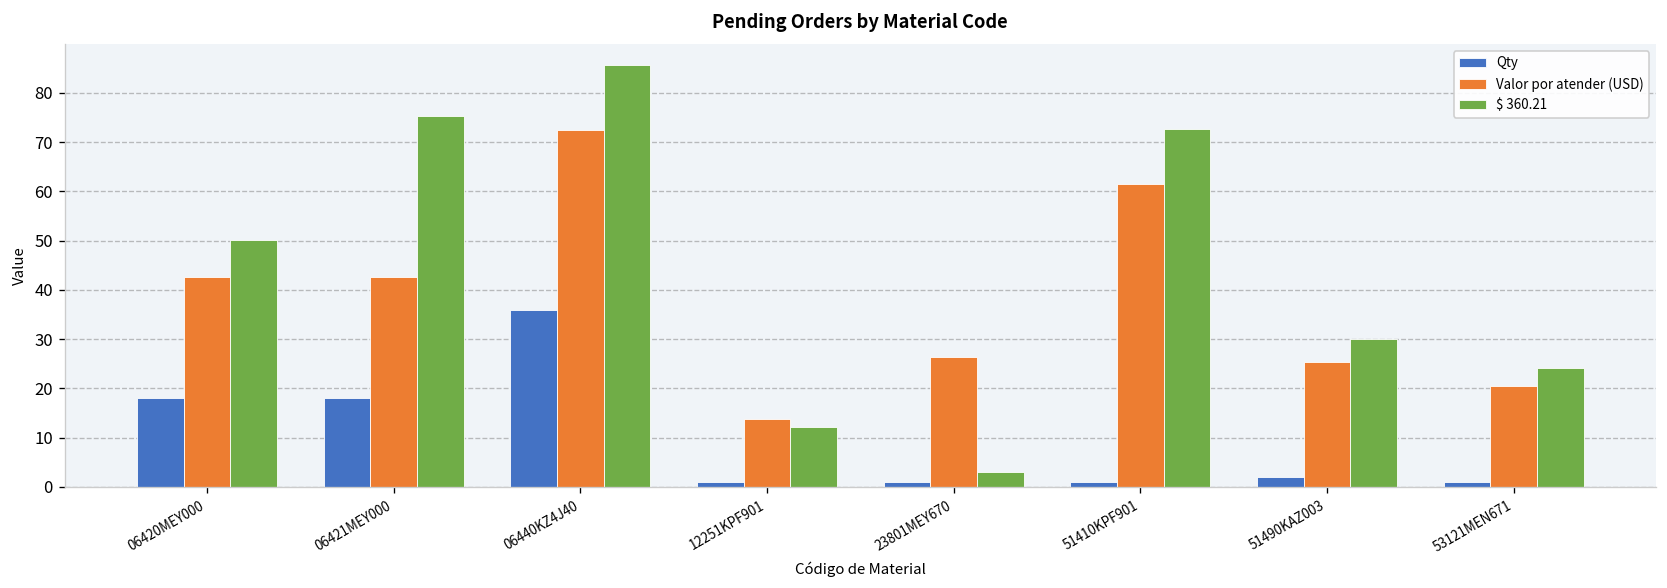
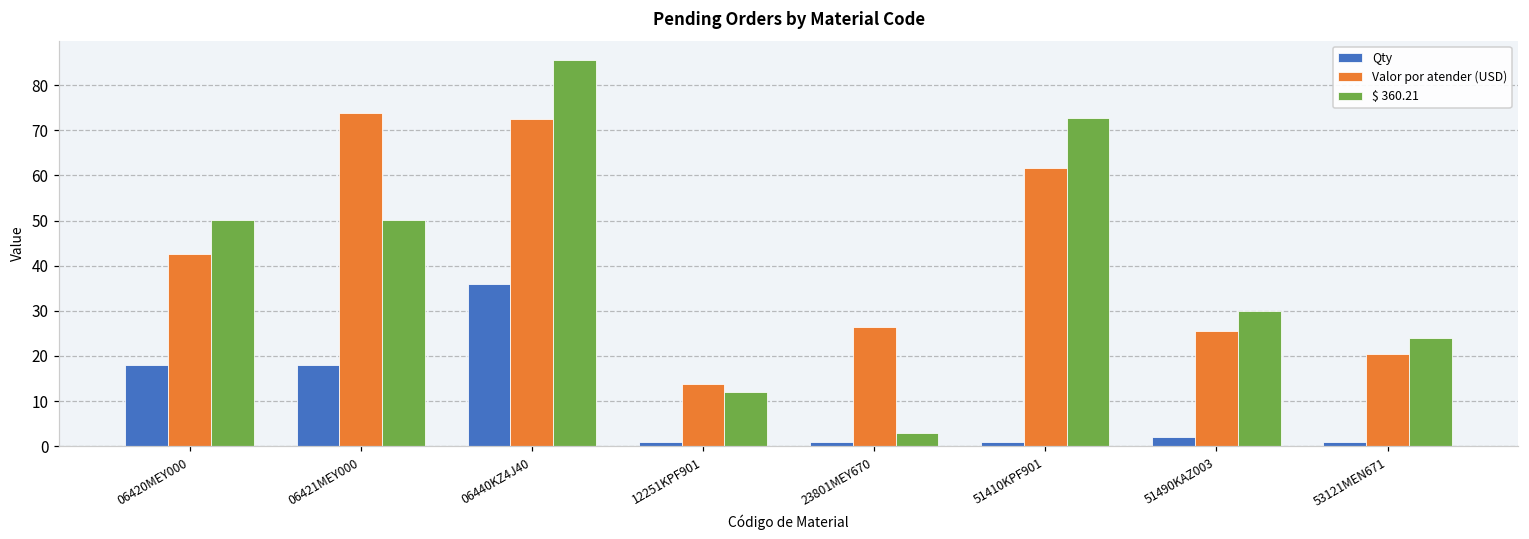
Valor por atender (USD), 06421MEY000: 43 -> 74
$ 360.21, 06421MEY000: 75 -> 50
